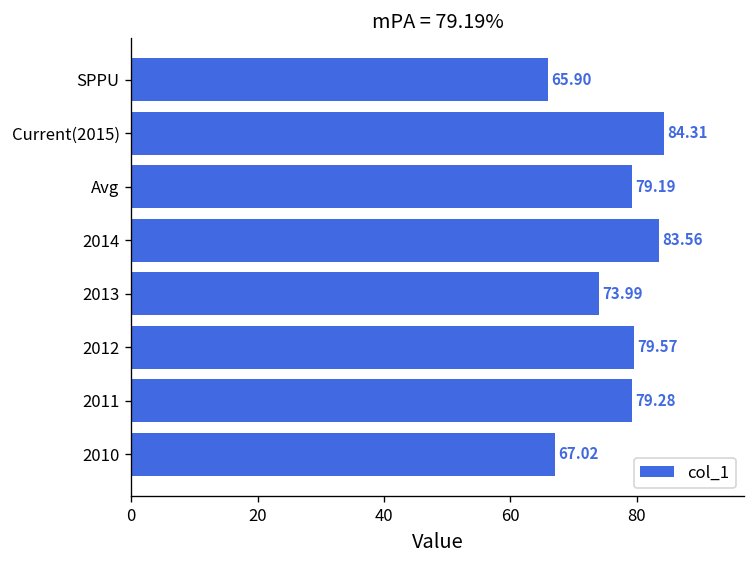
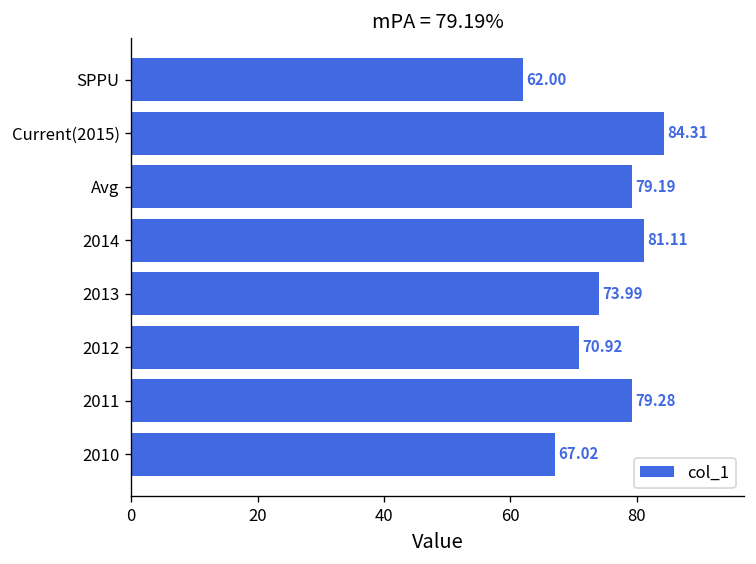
SPPU: 65.90 -> 62.00
2014: 83.56 -> 81.11
2012: 79.57 -> 70.92
